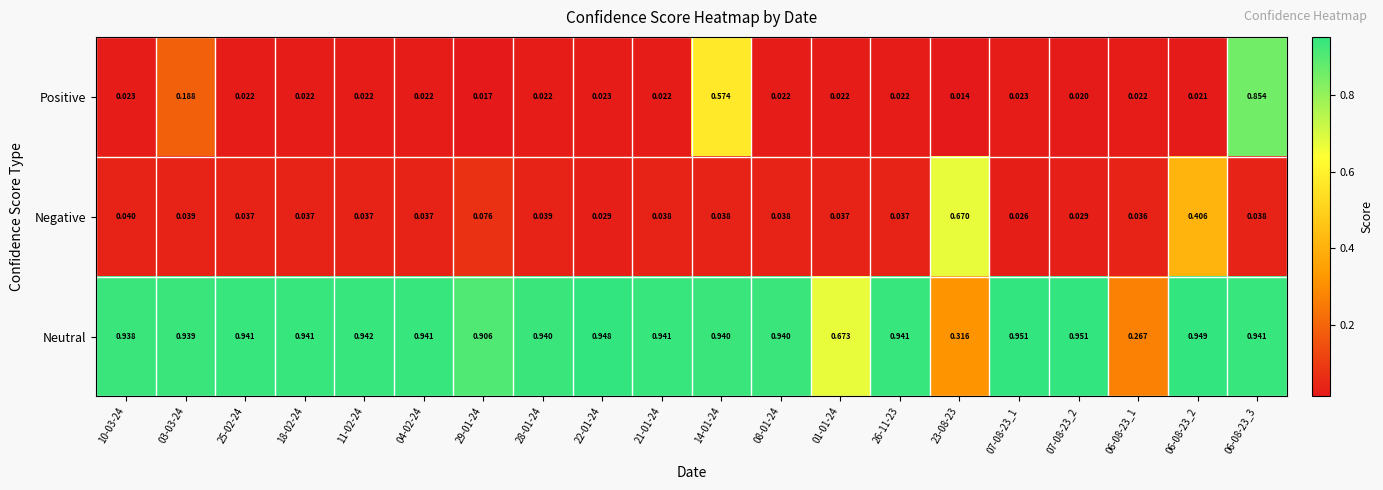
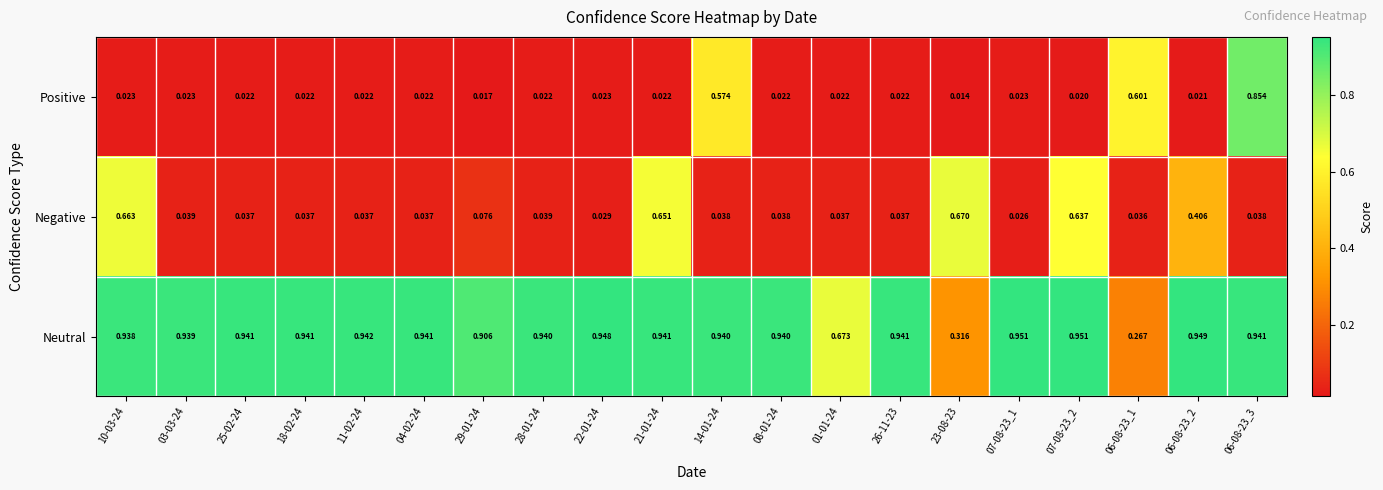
Positive, 03-03-24: 0.188 -> 0.023
Positive, 06-08-23_1: 0.022 -> 0.601
Negative, 10-03-24: 0.040 -> 0.663
Negative, 21-01-24: 0.038 -> 0.651
Negative, 07-08-23_2: 0.029 -> 0.637
